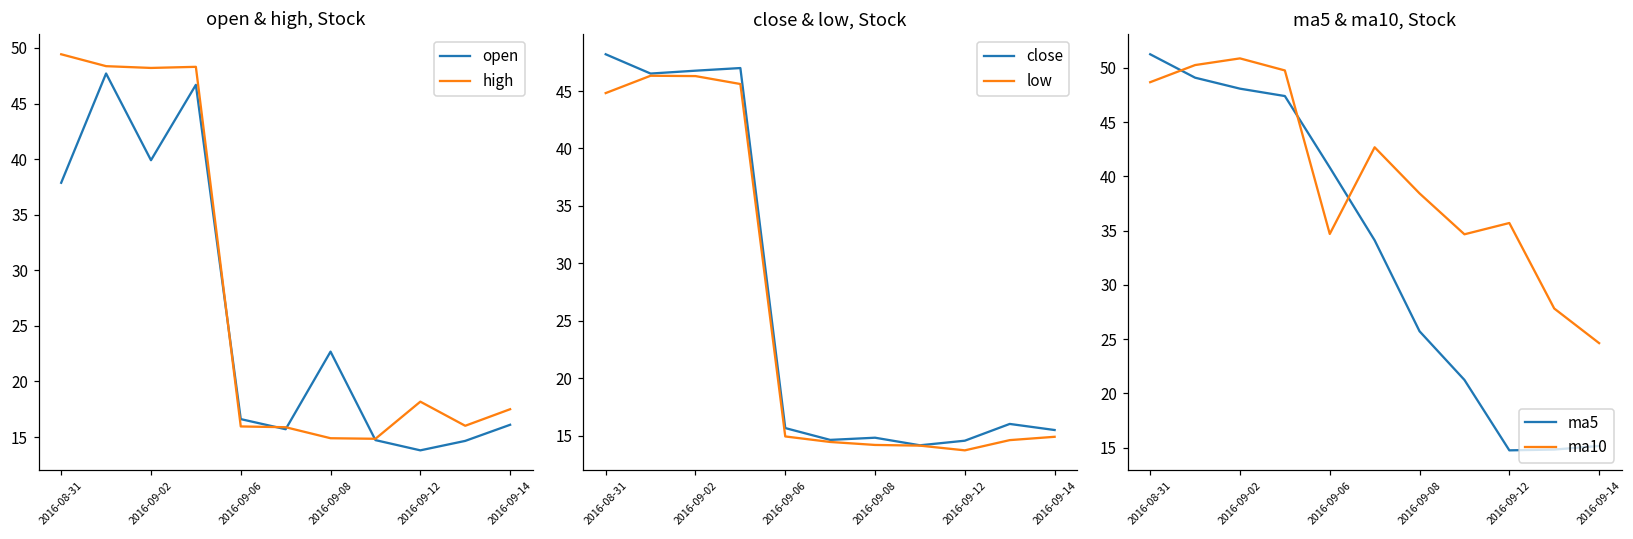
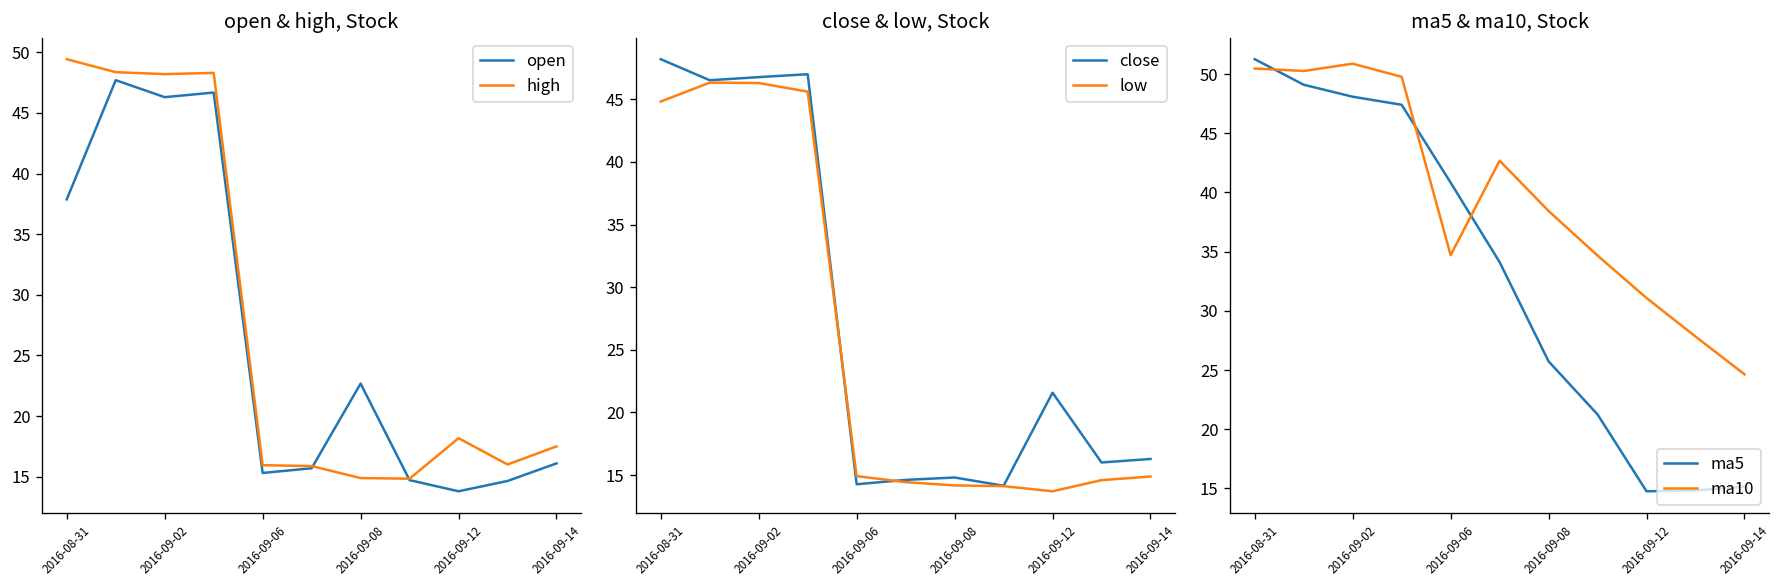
open & high, Stock, open, 2016-09-02: 39.9 -> 46.3
open & high, Stock, open, 2016-09-06: 16.6 -> 15.3
close & low, Stock, close, 2016-09-06: 15.7 -> 14.3
close & low, Stock, close, 2016-09-12: 14.6 -> 21.6
close & low, Stock, close, 2016-09-14: 15.5 -> 16.3
ma5 & ma10, Stock, ma10, 2016-08-31: 49 -> 50
ma5 & ma10, Stock, ma10, 2016-09-12: 36 -> 31
